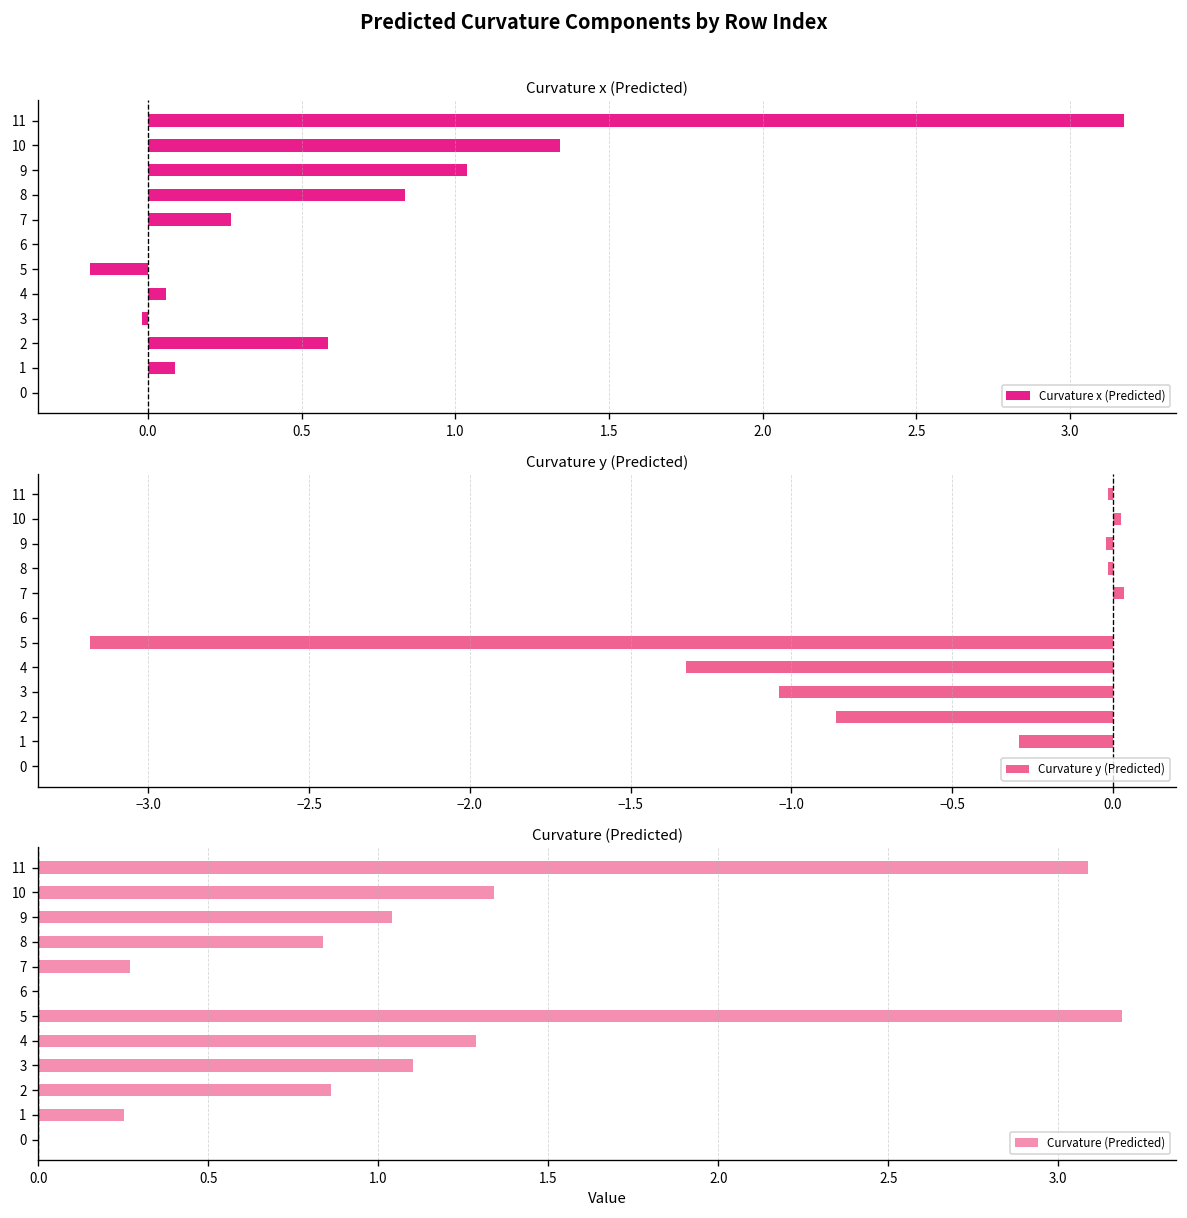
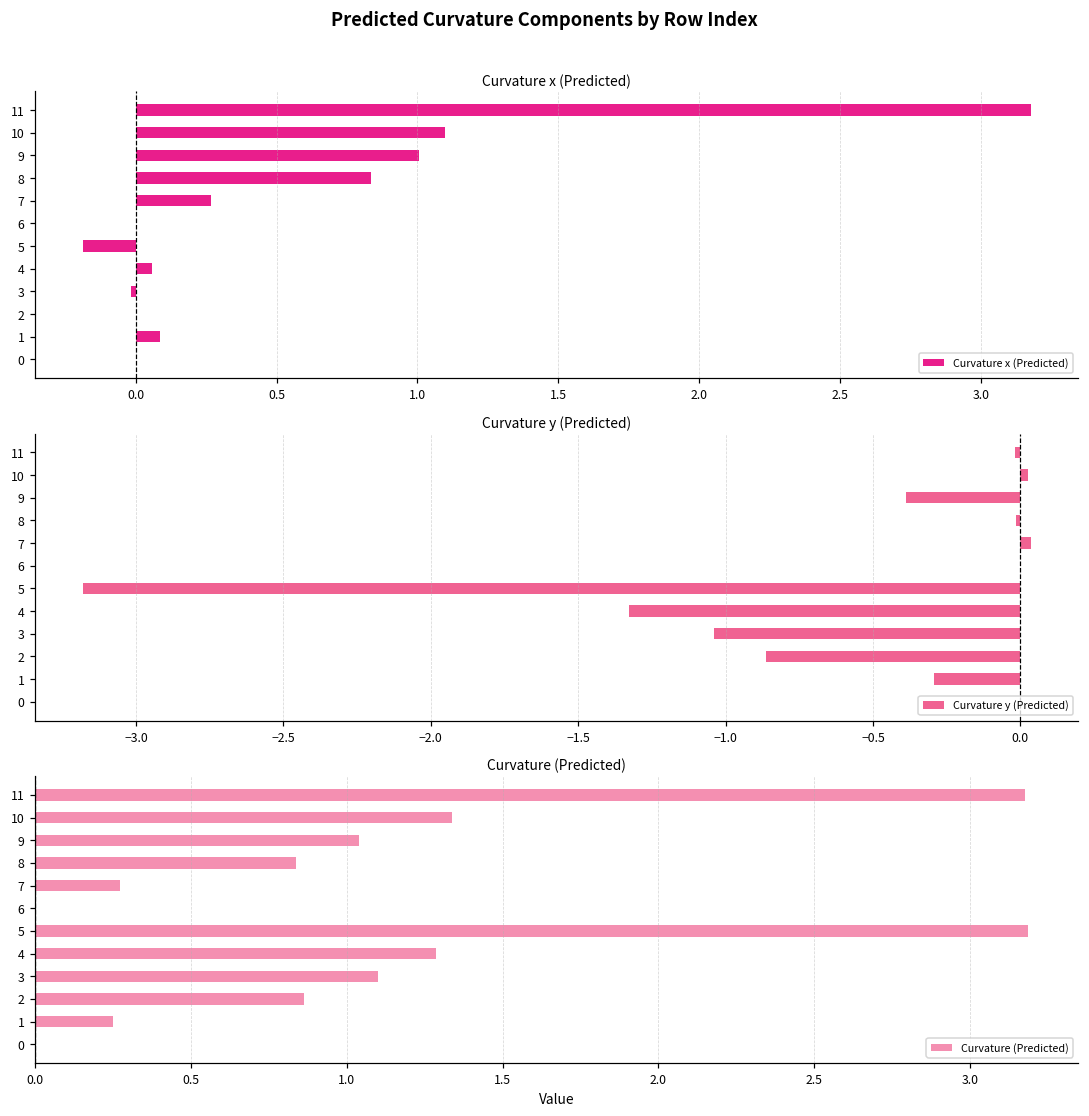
Curvature x (Predicted), 10: 1.34 -> 1.10
Curvature x (Predicted), 9: 1.04 -> 1.00
Curvature x (Predicted), 2: 0.58 -> 0.00
Curvature y (Predicted), 9: -0.02 -> -0.39
Curvature (Predicted), 11: 3.09 -> 3.18
